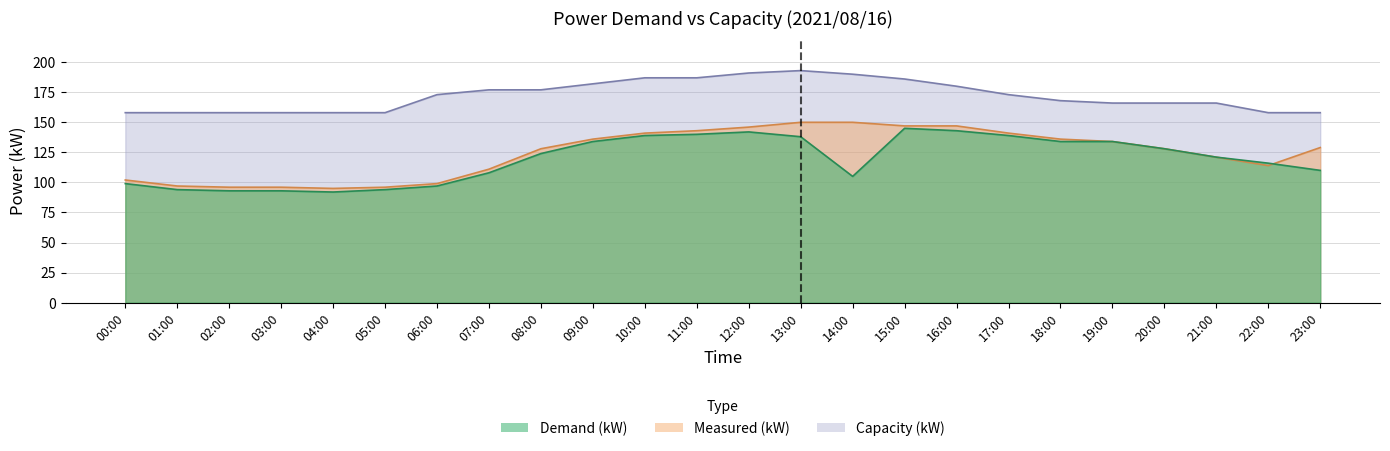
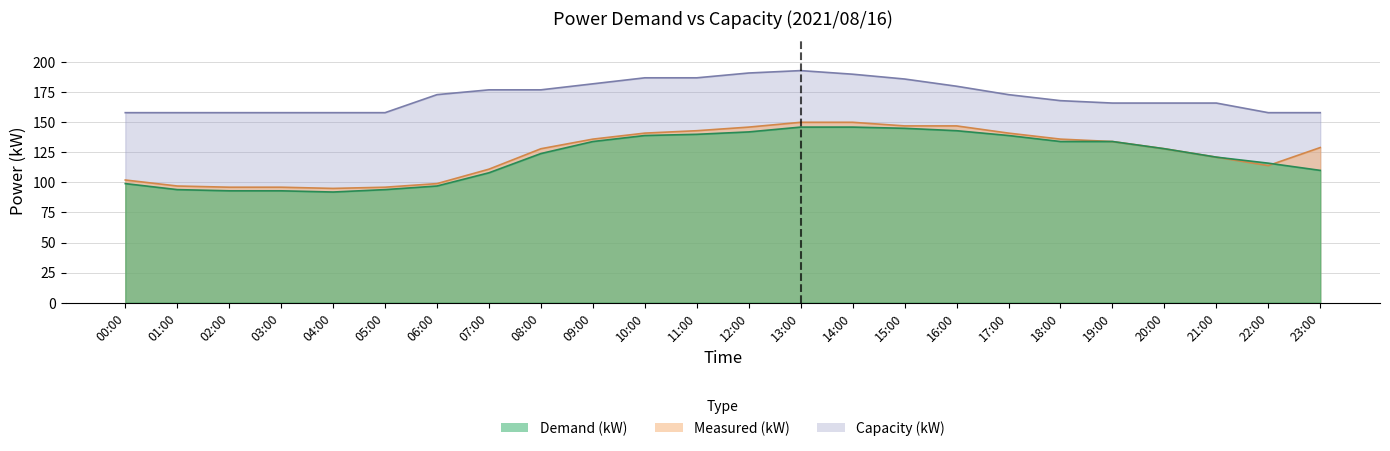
Demand (kW), 13:00: 138 -> 146
Demand (kW), 14:00: 105 -> 146
